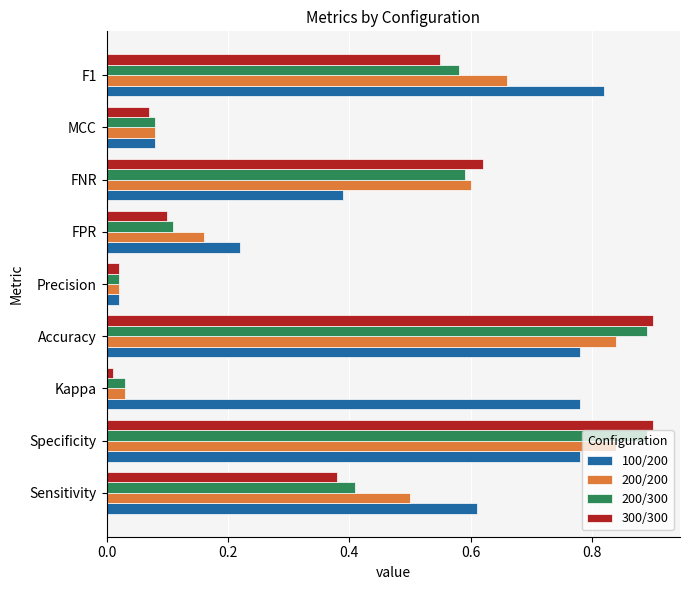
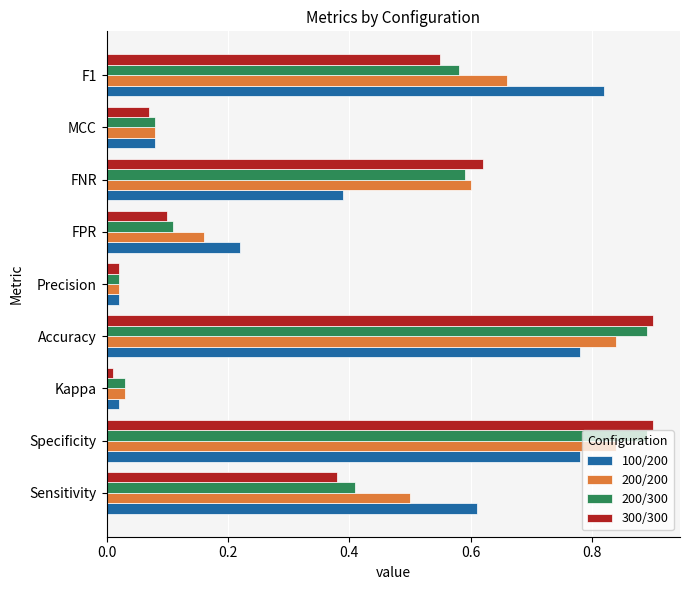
100/200, Kappa: 0.78 -> 0.02
